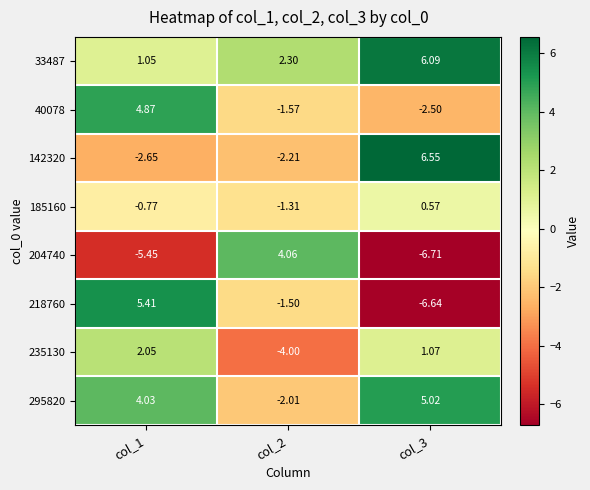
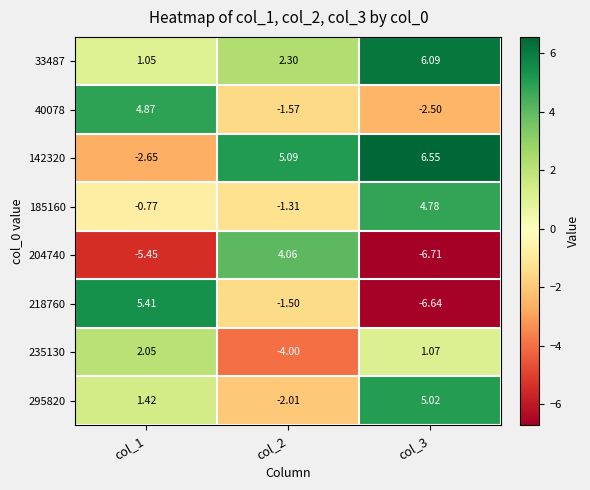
142320, col_2: -2.21 -> 5.09
185160, col_3: 0.57 -> 4.78
295820, col_1: 4.03 -> 1.42
